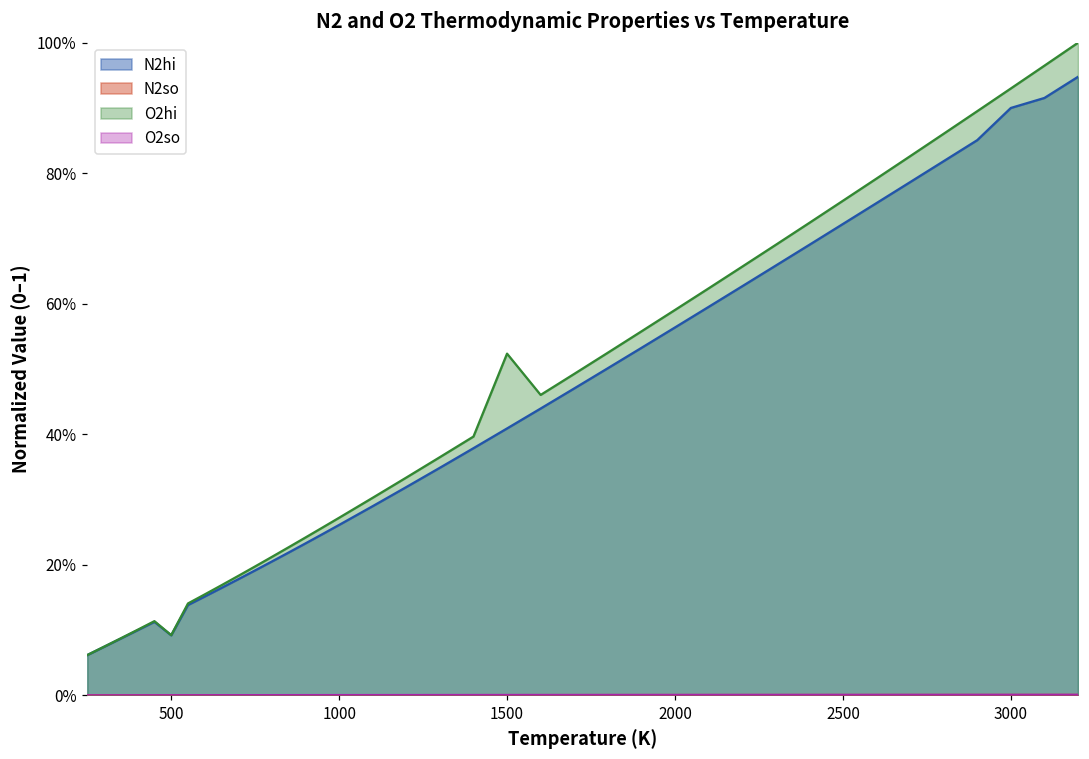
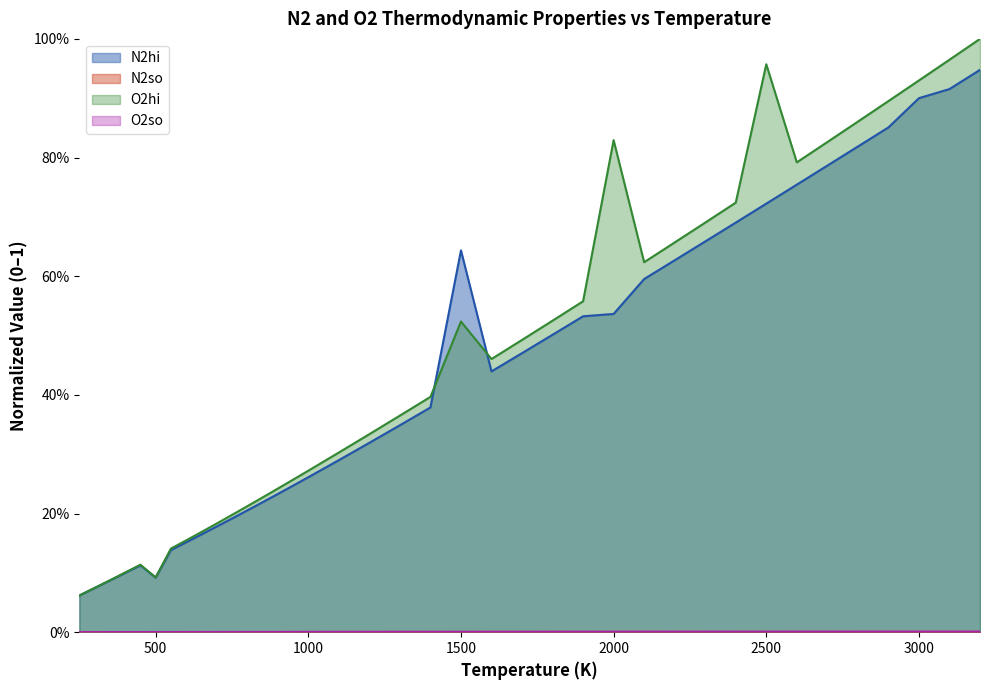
N2hi, 1500: 41% -> 64%
N2hi, 2000: 56% -> 54%
O2hi, 2000: 59% -> 83%
O2hi, 2500: 76% -> 96%
